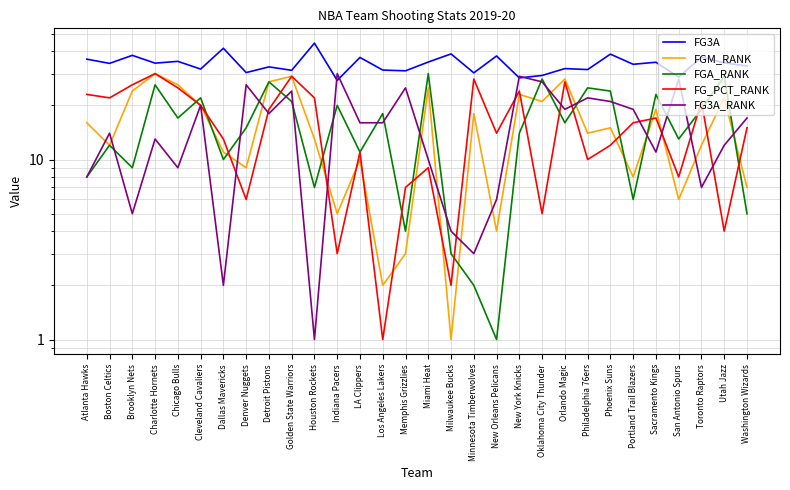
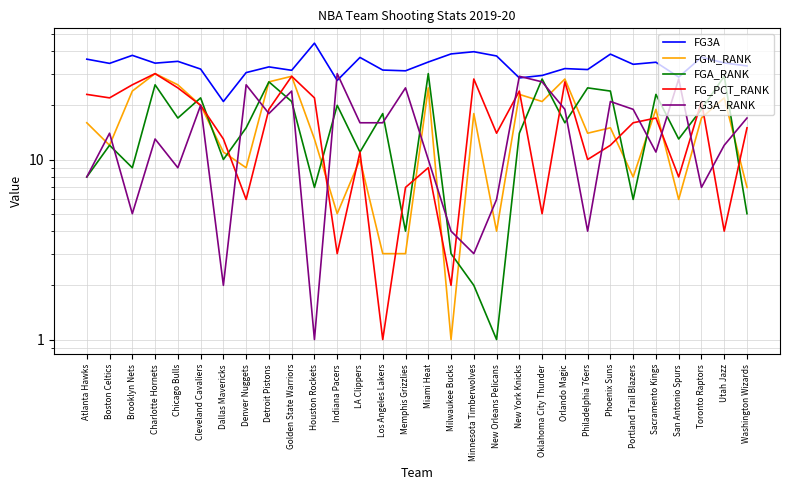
FG3A, Dallas Mavericks: 42 -> 21
FGM_RANK, Los Angeles Lakers: 2 -> 3
FG3A, Minnesota Timberwolves: 30 -> 40
FG3A_RANK, Philadelphia 76ers: 22 -> 4
FGM_RANK, Toronto Raptors: 12 -> 17
